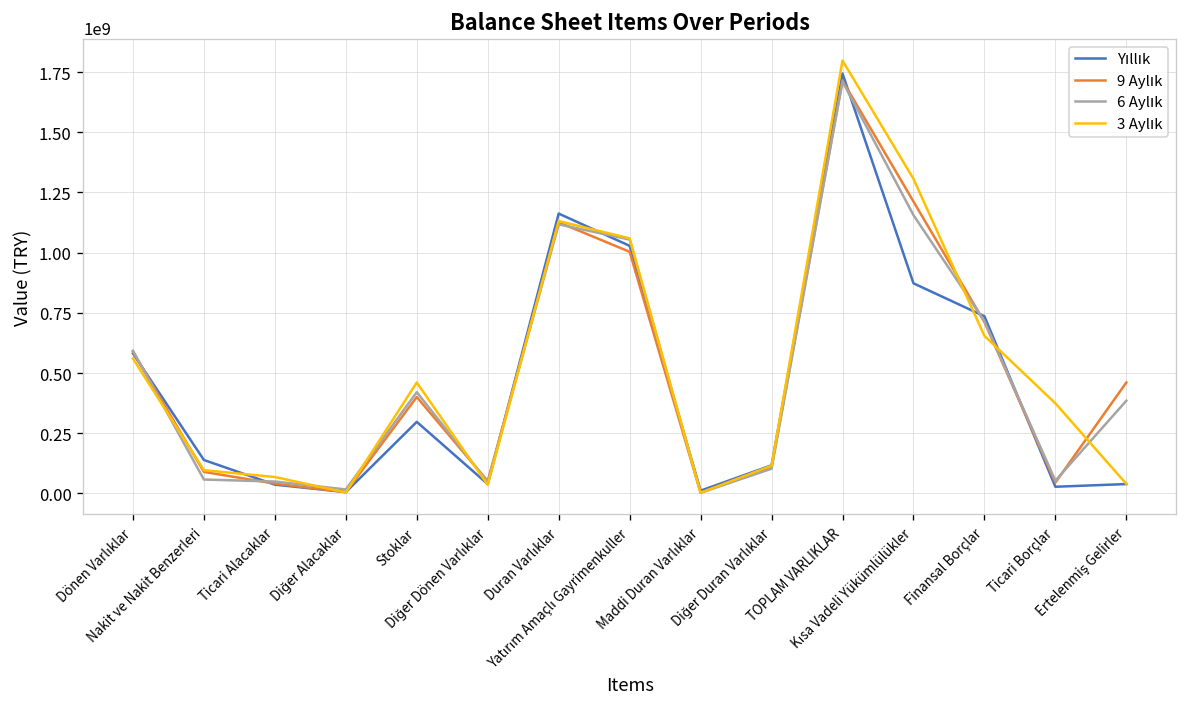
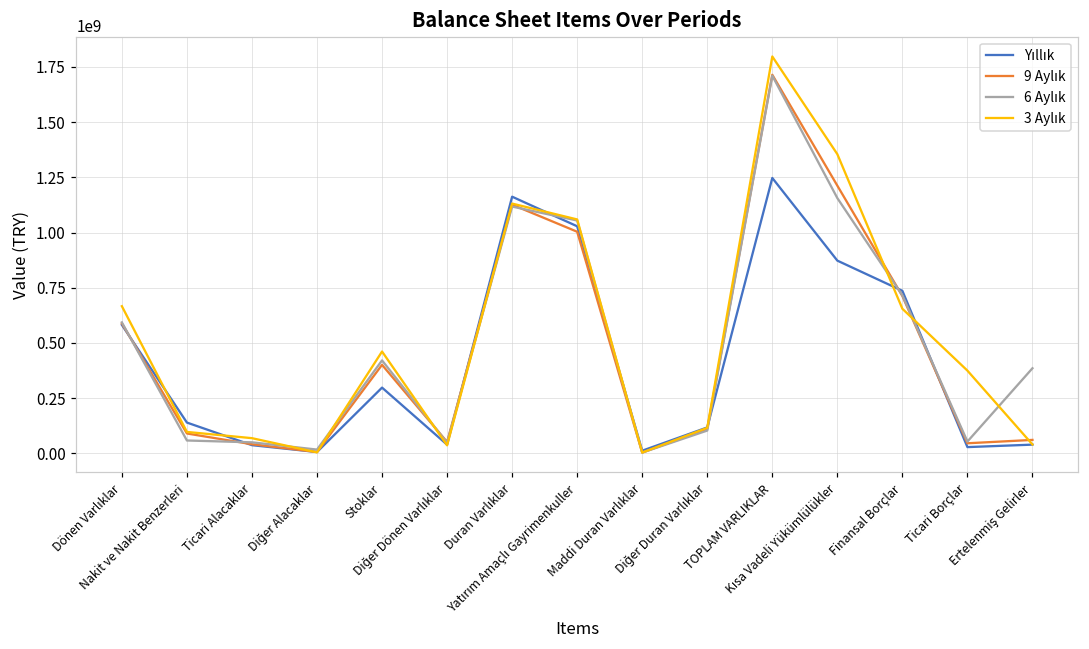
3 Aylık, Dönen Varlıklar: 560000000 -> 670000000
Yıllık, TOPLAM VARLIKLAR: 1740000000 -> 1250000000
3 Aylık, Kısa Vadeli Yükümlülükler: 1310000000 -> 1350000000
9 Aylık, Ertelenmiş Gelirler: 460000000 -> 60000000
